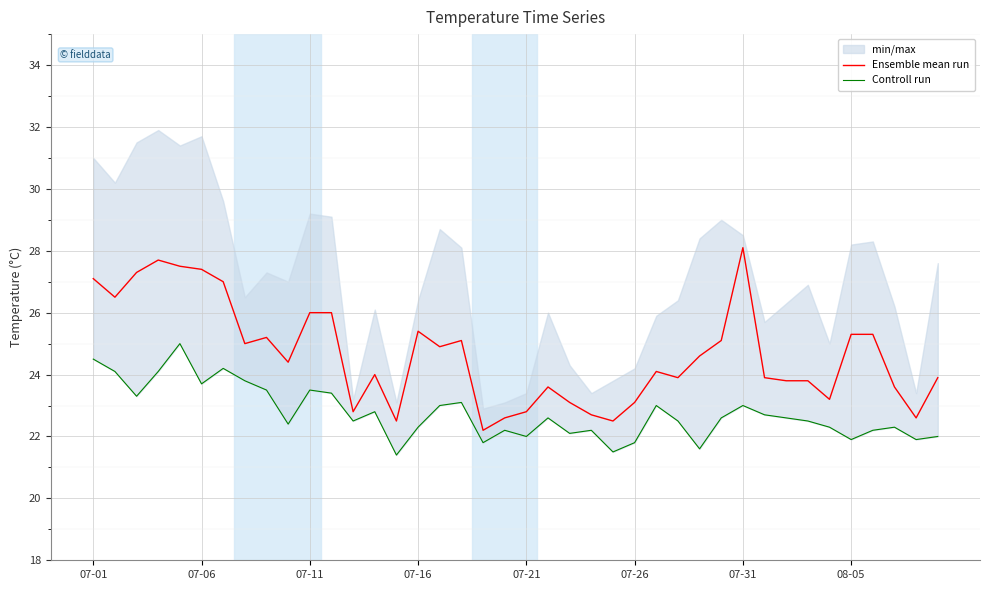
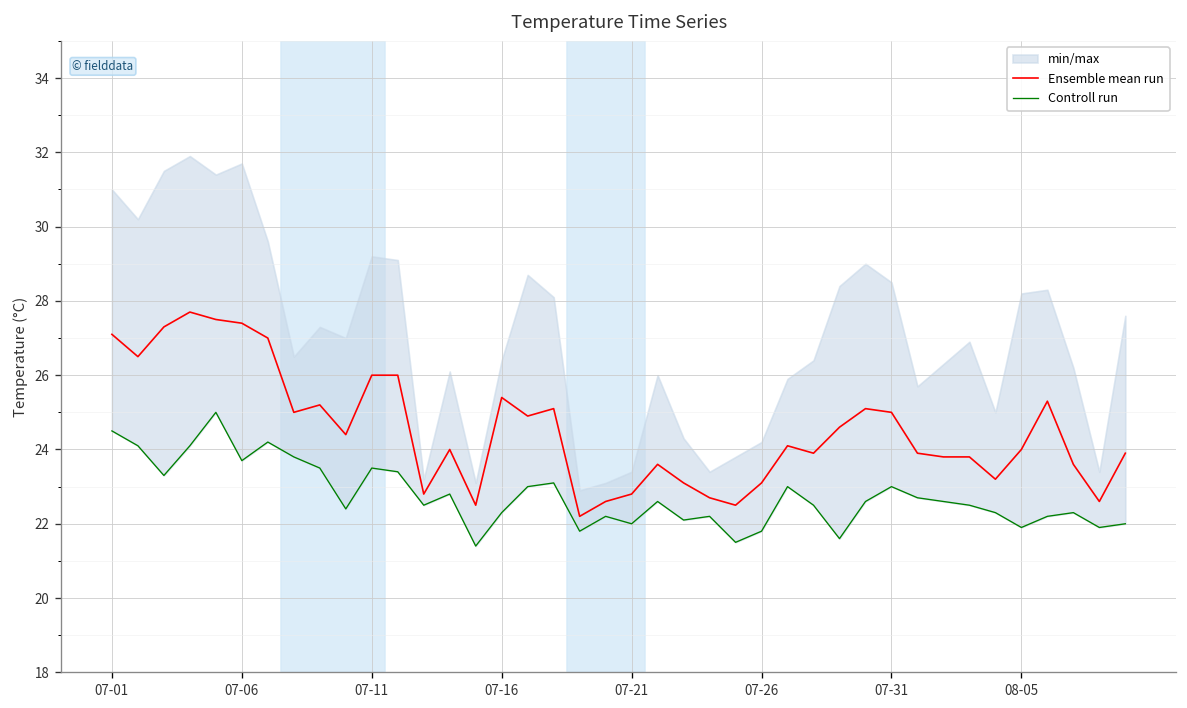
Ensemble mean run, 07-31: 28.1 -> 25.0
Ensemble mean run, 08-05: 25.3 -> 24.0
